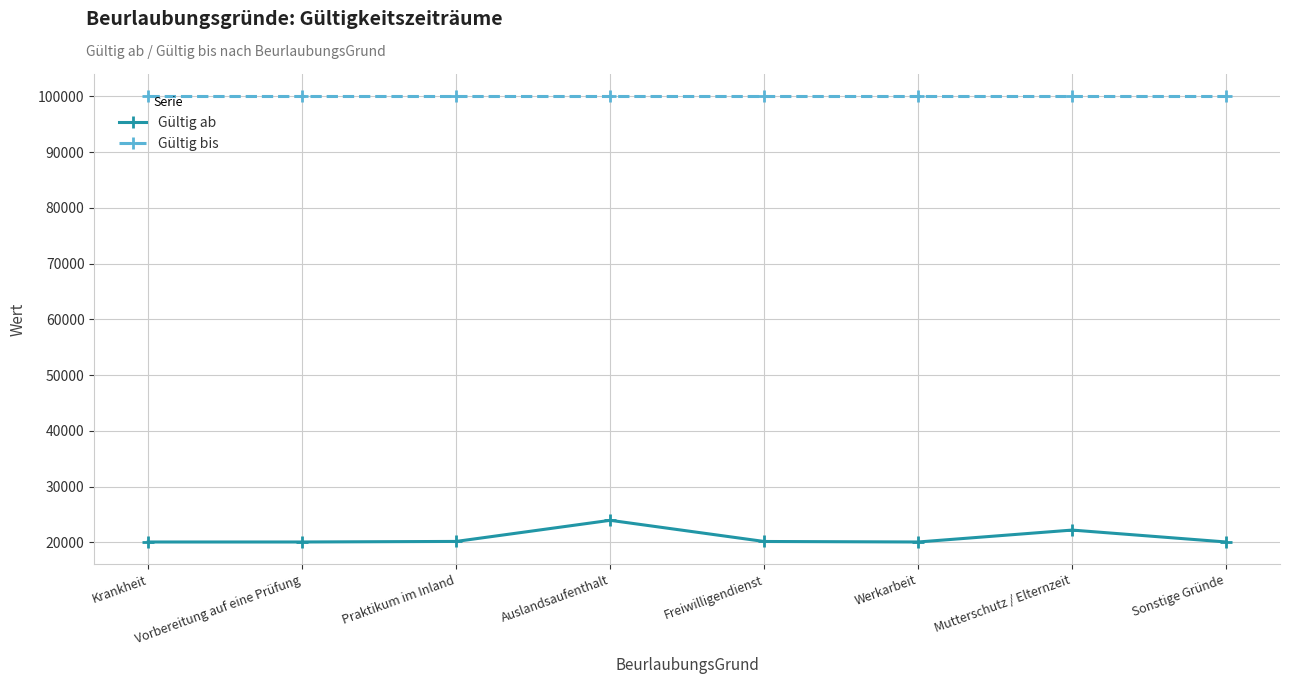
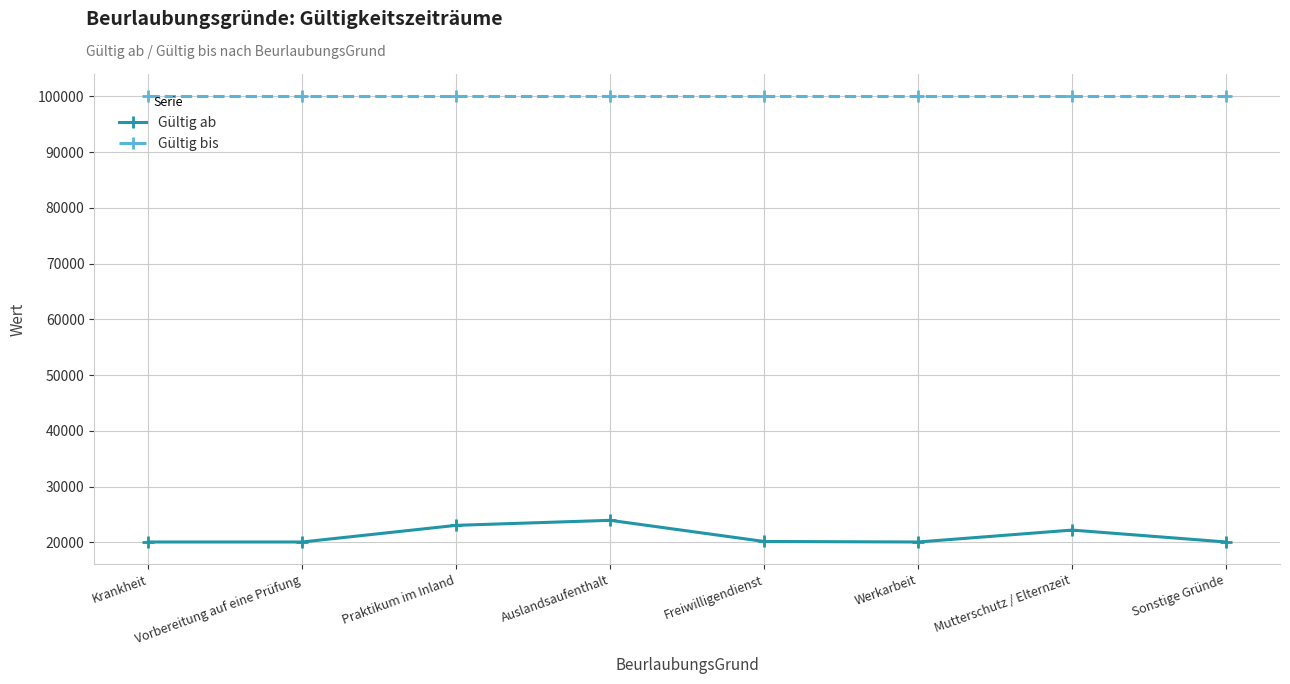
Gültig ab, Praktikum im Inland: 20000 -> 23000
